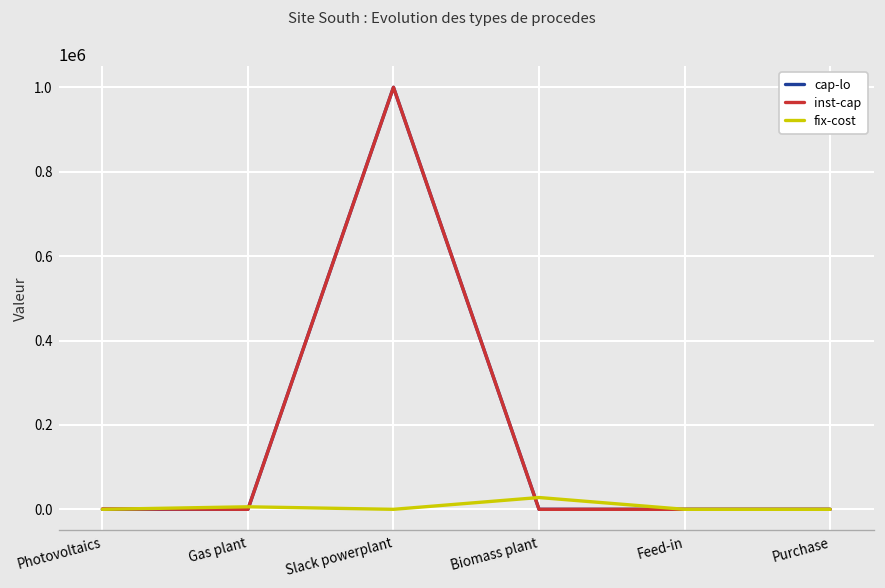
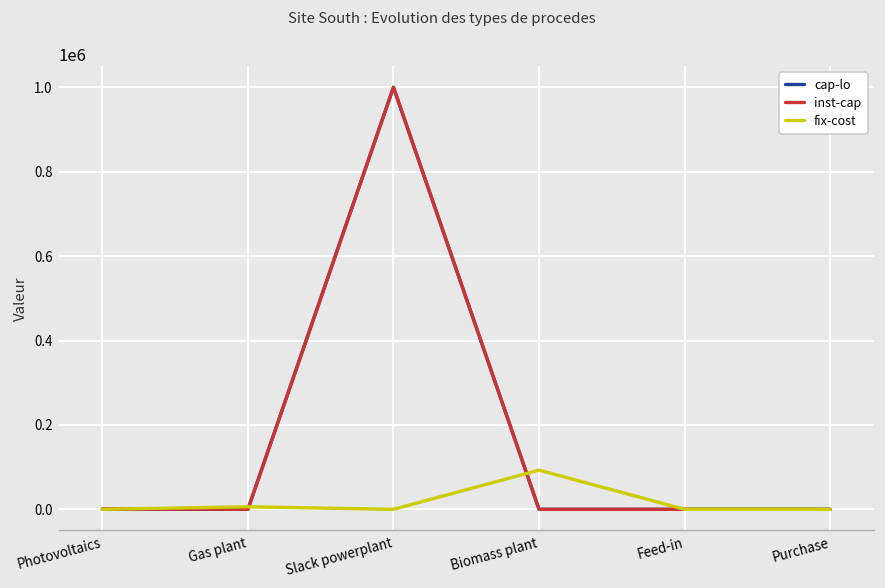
fix-cost, Biomass plant: 30000 -> 90000
